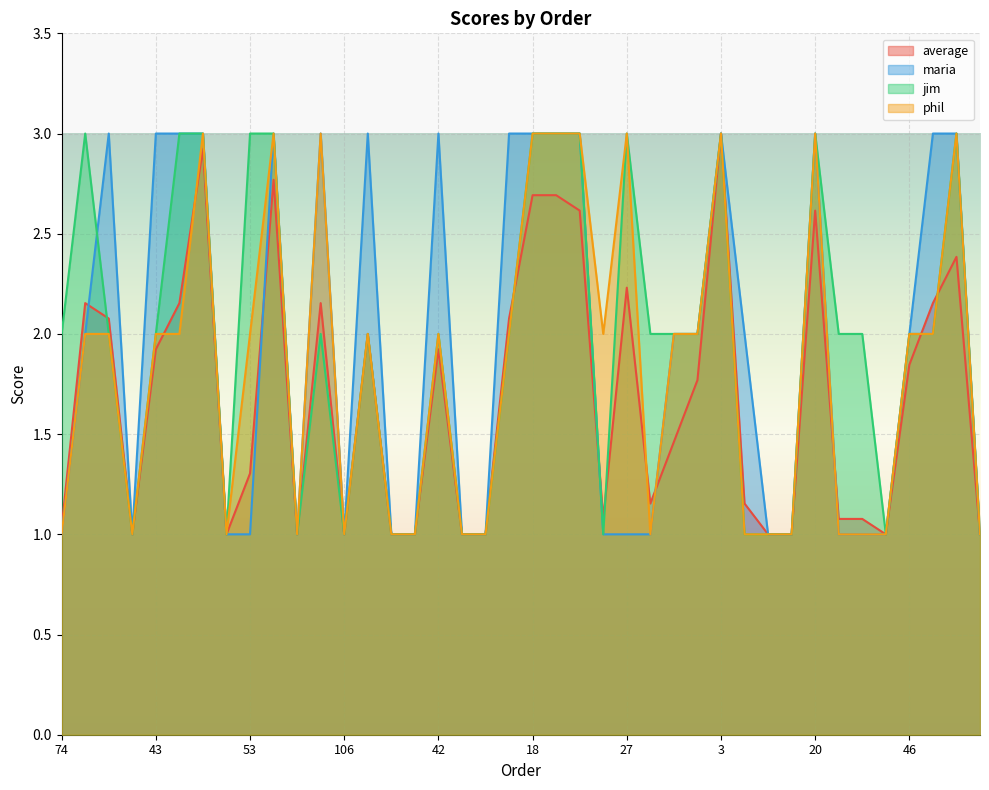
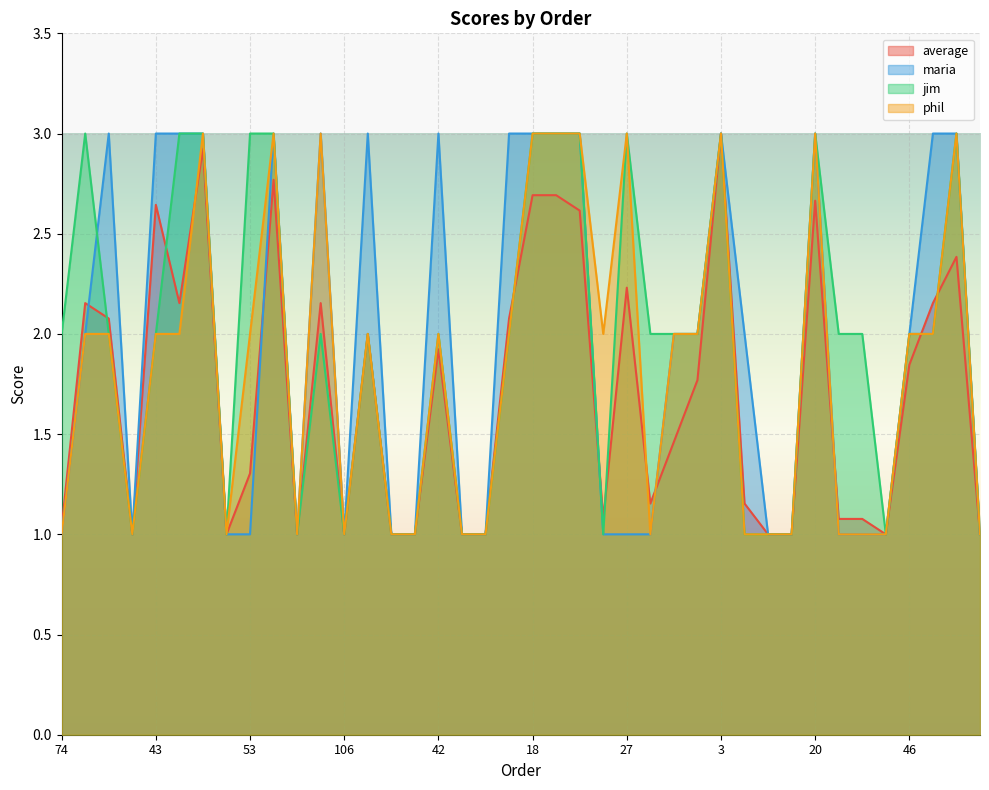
average, 43: 1.92 -> 2.64
average, 20: 2.62 -> 2.66
